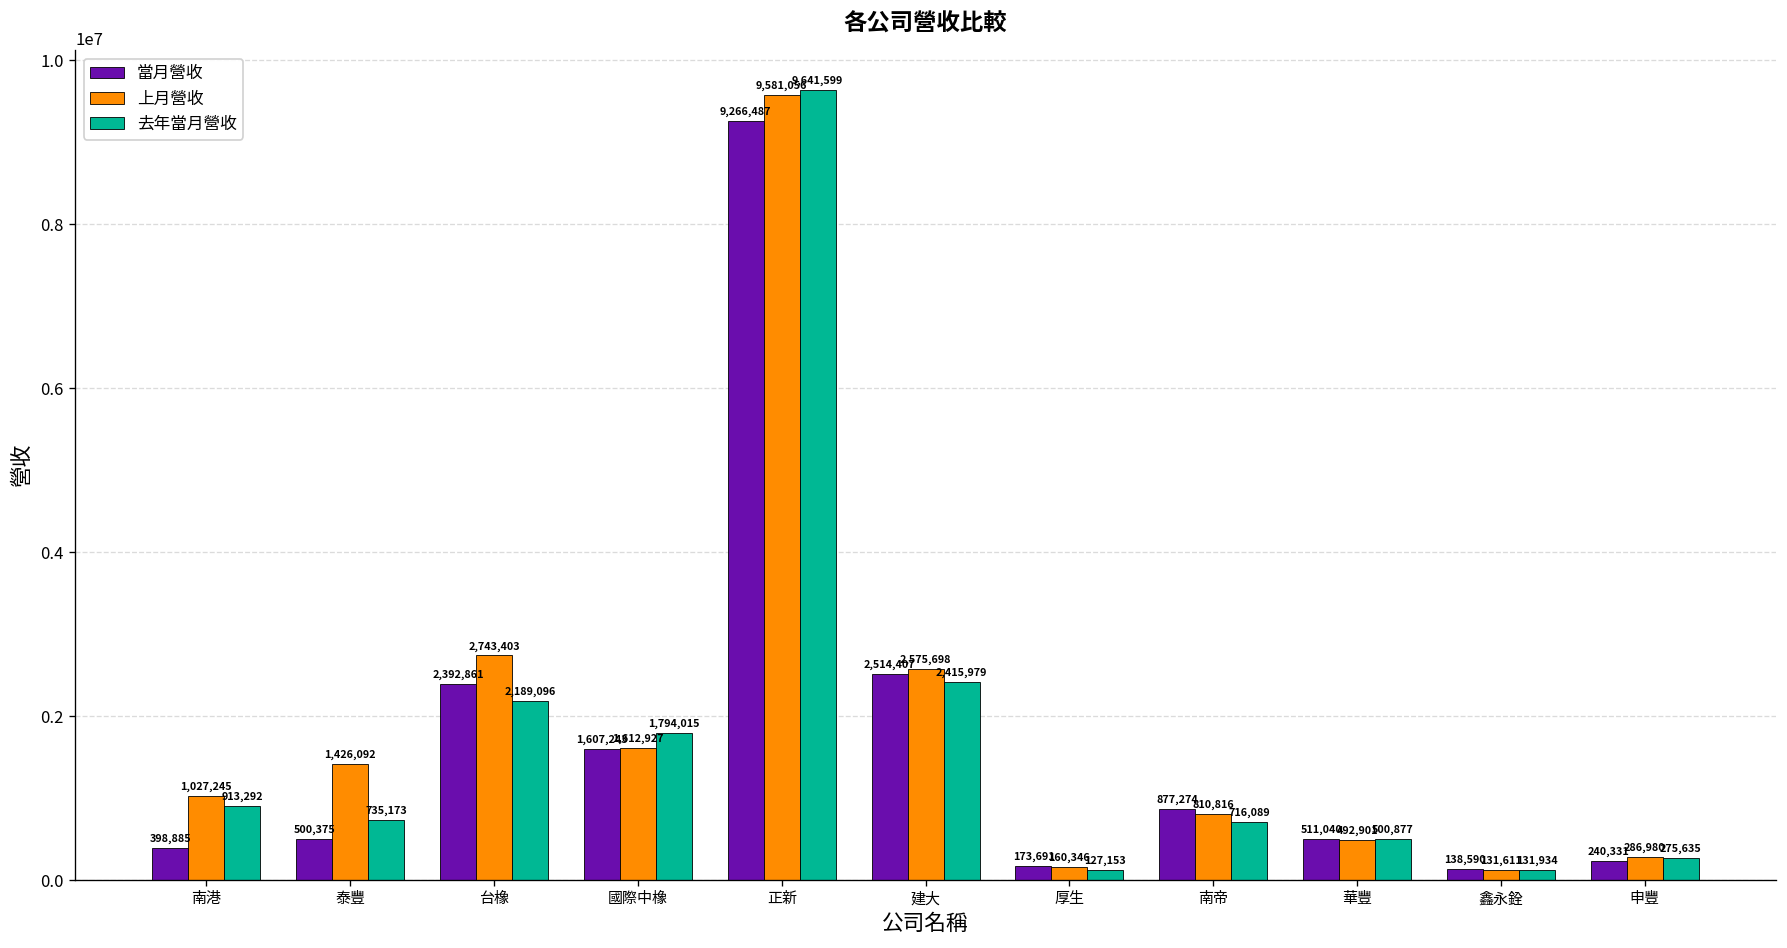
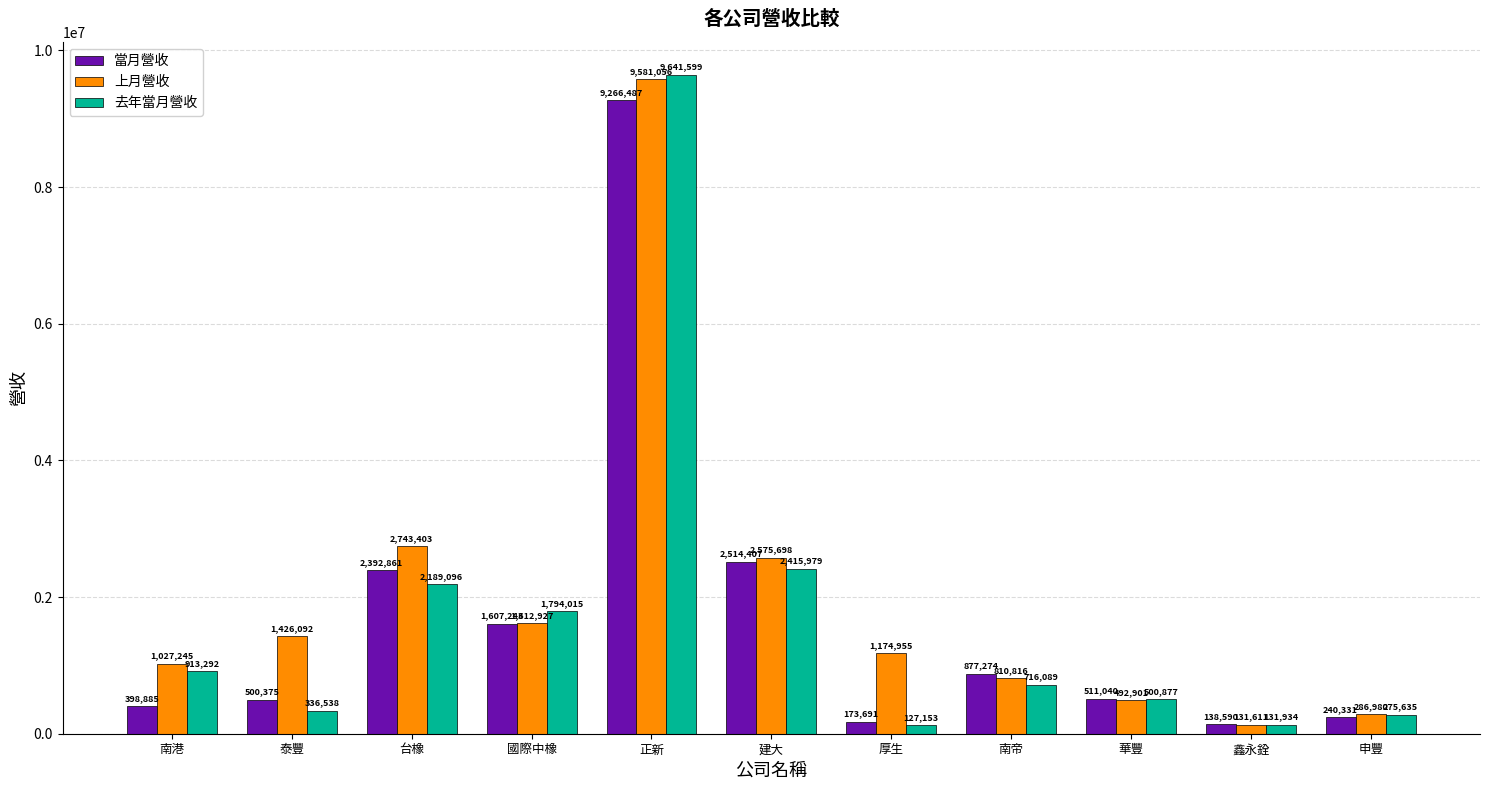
去年當月營收, 泰豐: 735,173 -> 336,538
上月營收, 厚生: 160,346 -> 1,174,955
